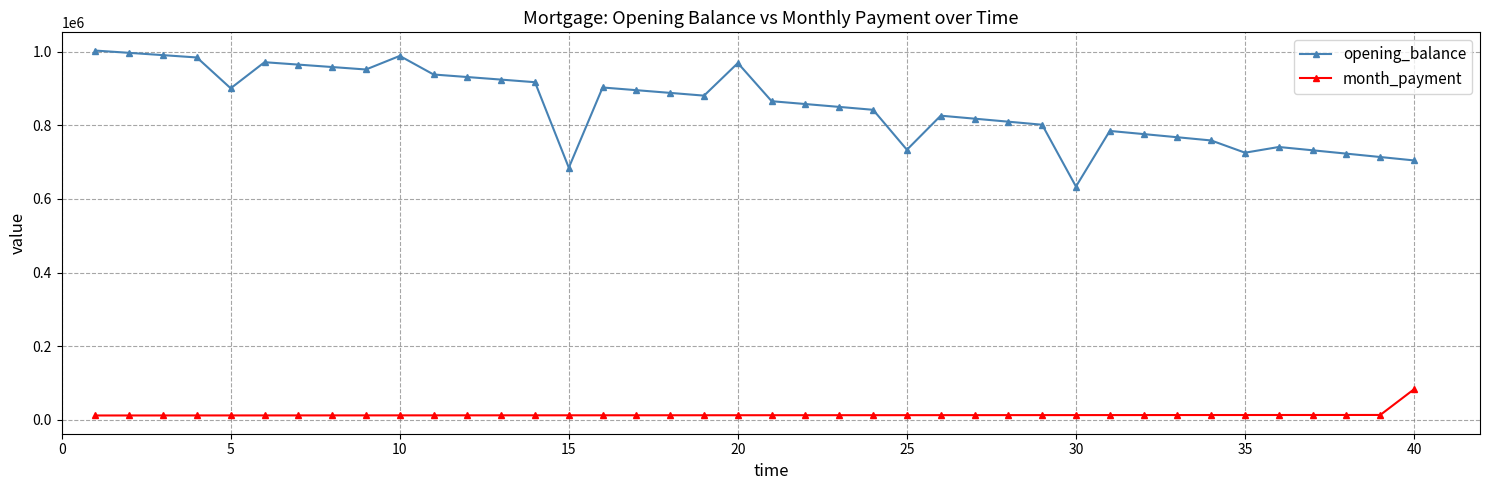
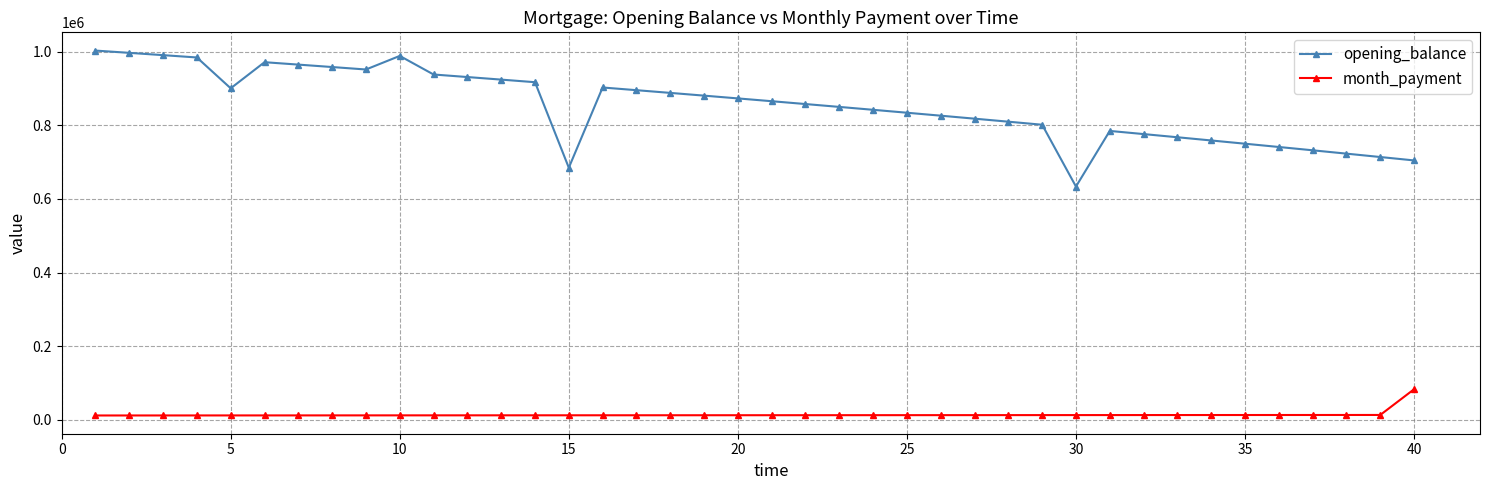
opening_balance, 20: 970000 -> 870000
opening_balance, 25: 730000 -> 830000
opening_balance, 35: 730000 -> 750000
